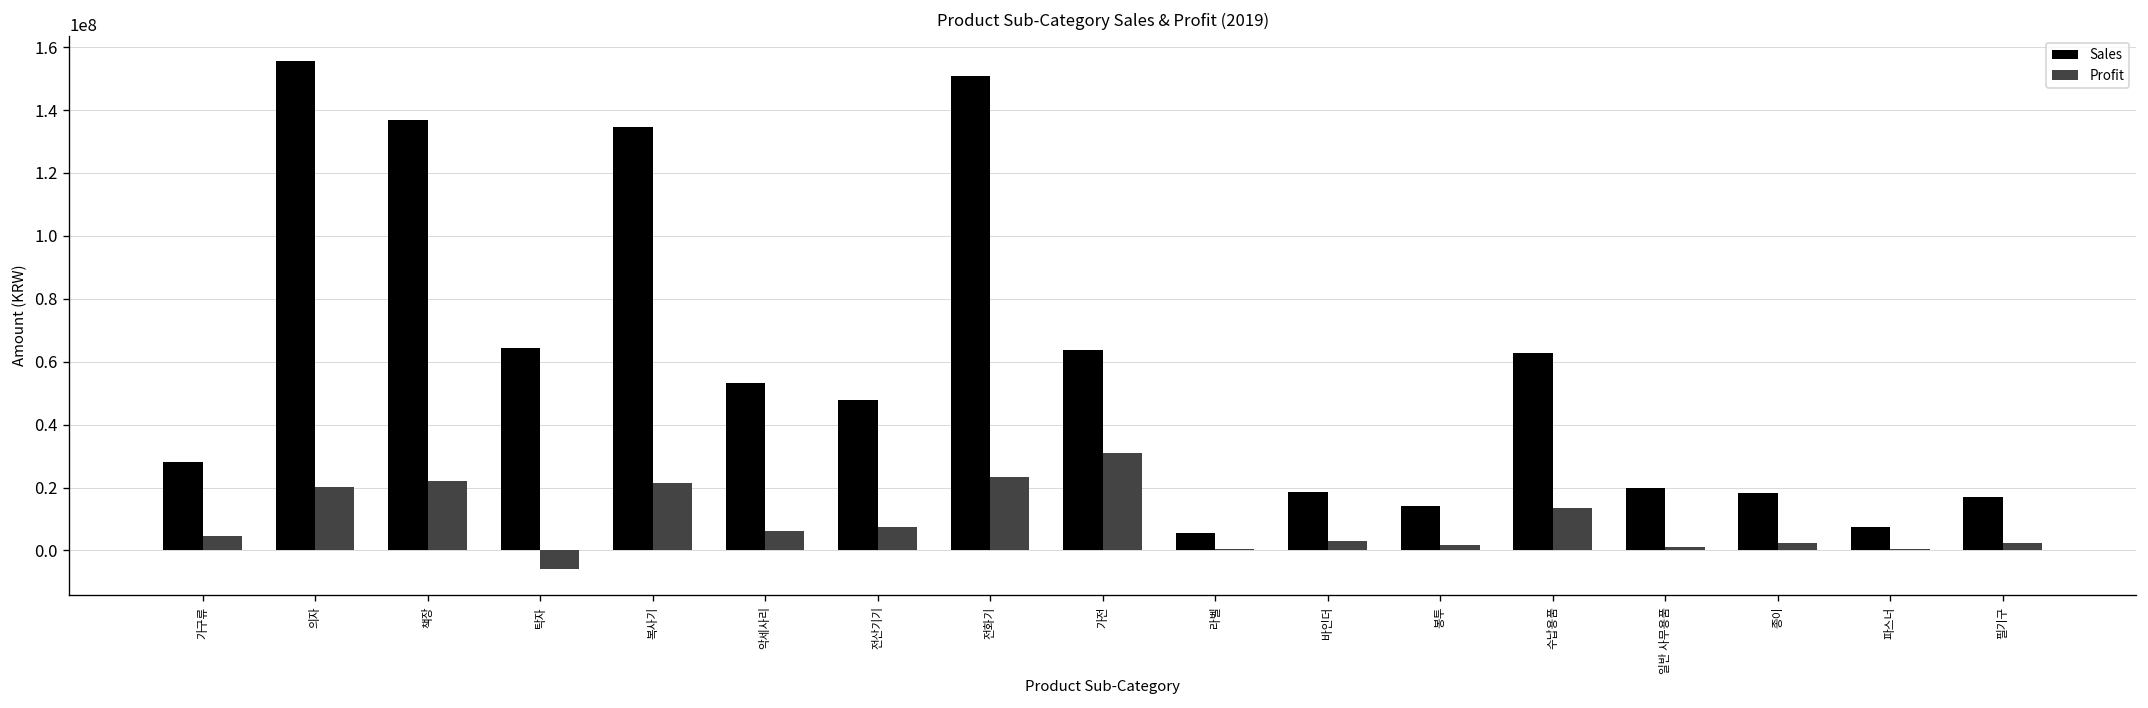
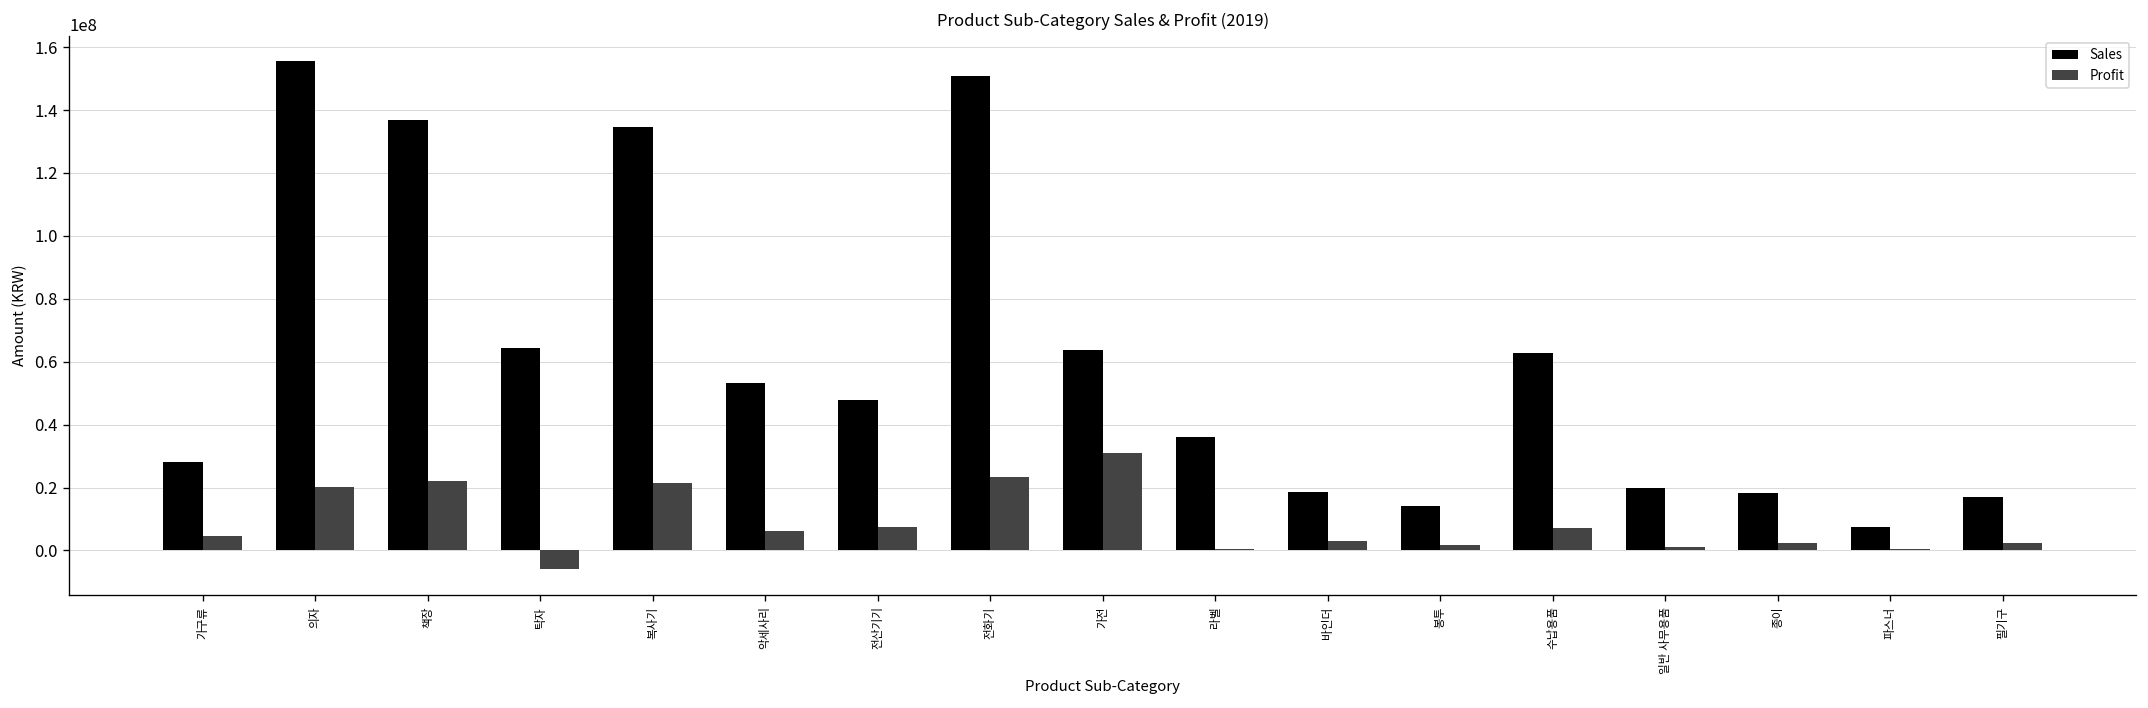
Sales, 라벨: 6000000 -> 36000000
Profit, 수납용품: 13000000 -> 7000000
